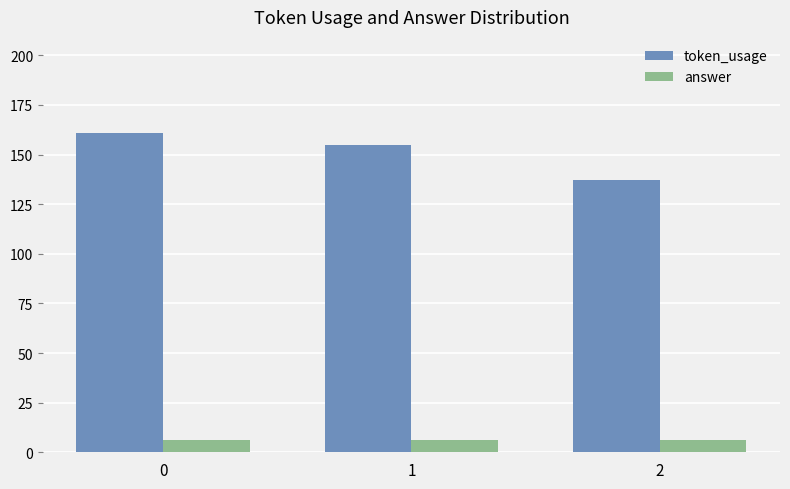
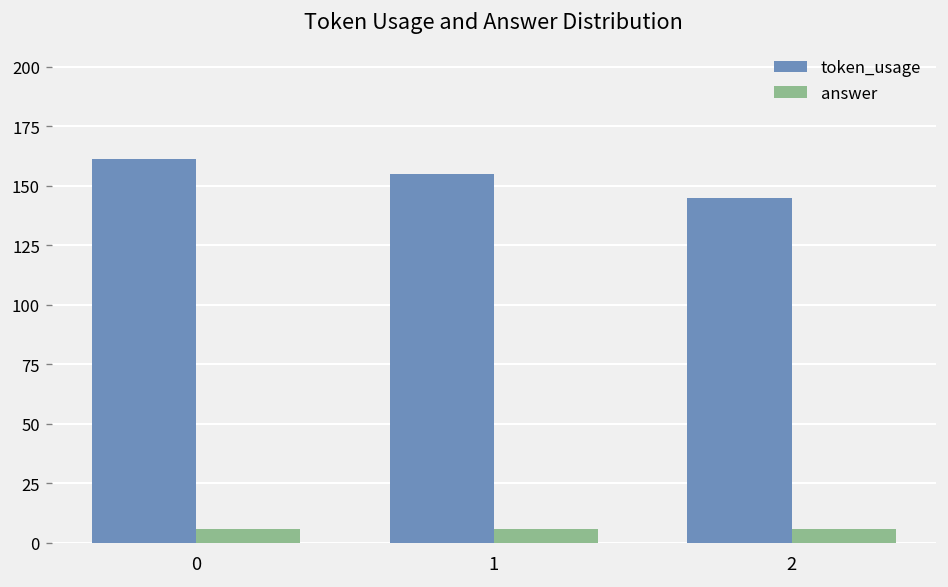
token_usage, 2: 137 -> 145
